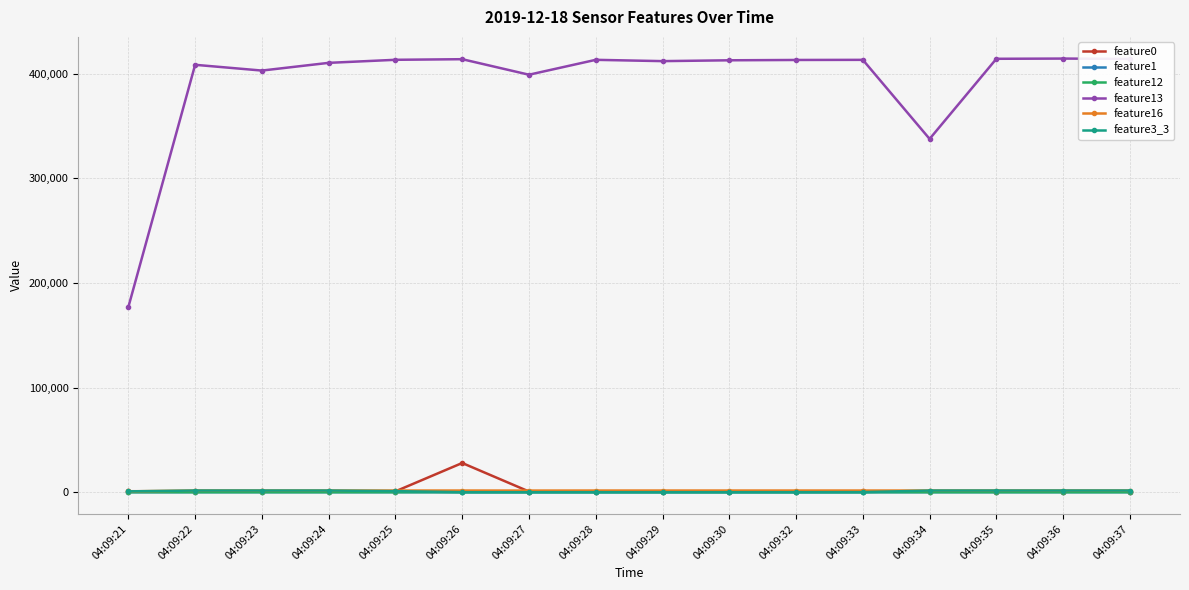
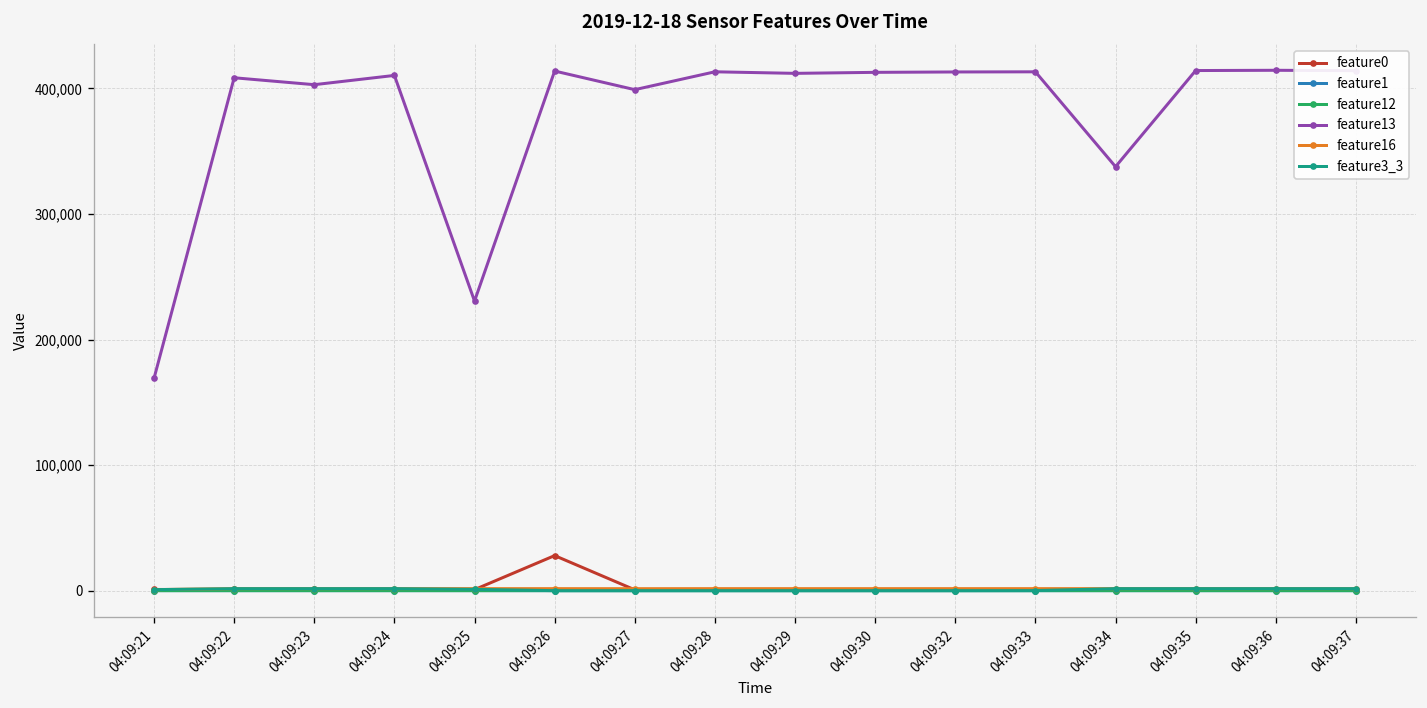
feature13, 04:09:21: 177,000 -> 169,000
feature13, 04:09:25: 413,000 -> 231,000
